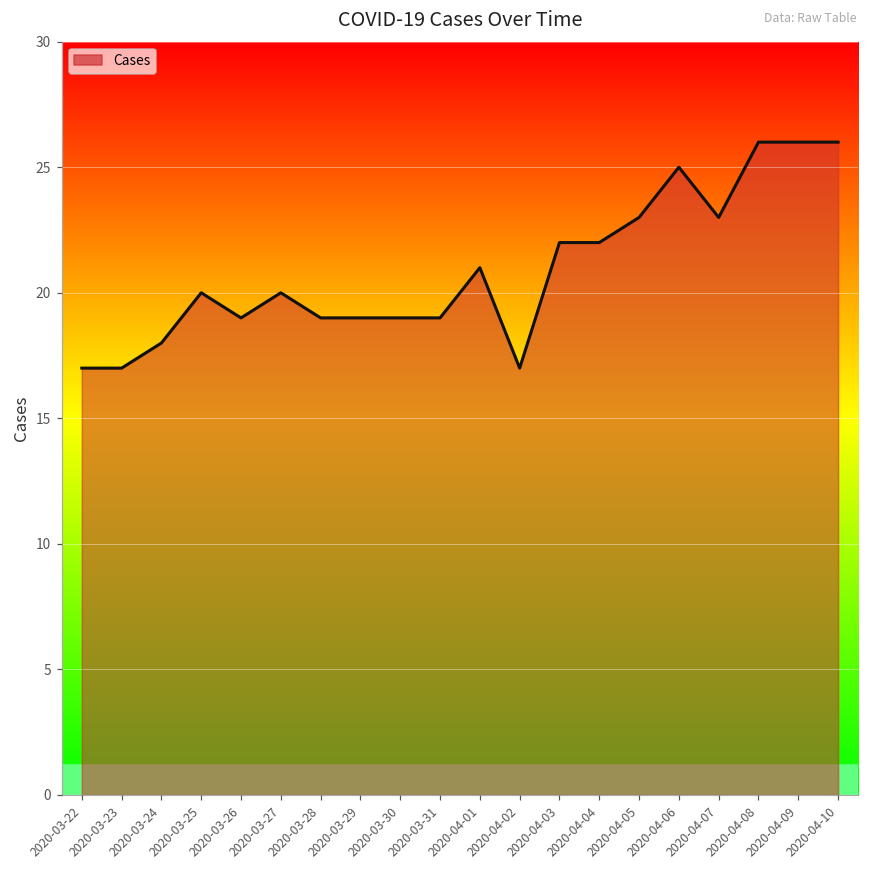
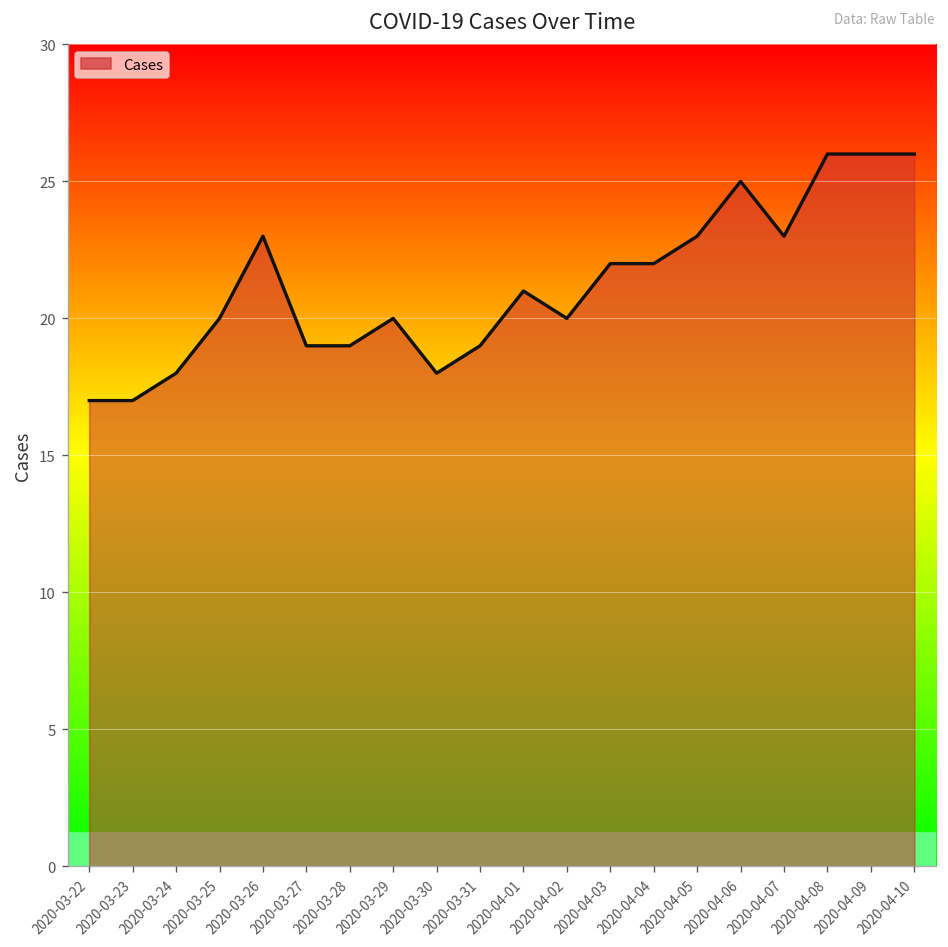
2020-03-26: 19 -> 23
2020-03-27: 20 -> 19
2020-03-29: 19 -> 20
2020-03-30: 19 -> 18
2020-04-02: 17 -> 20
